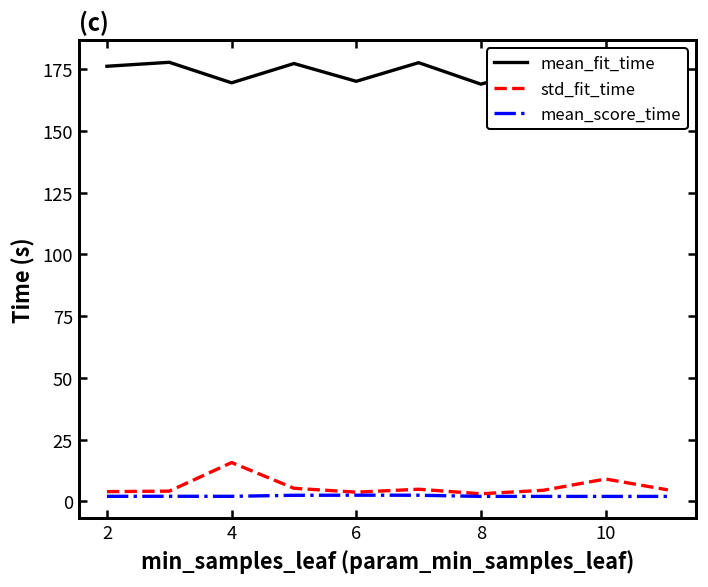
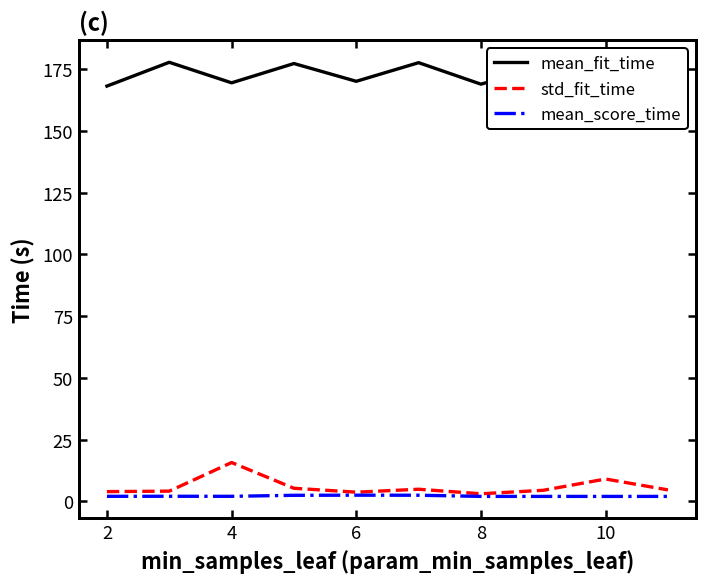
mean_fit_time, 2: 176 -> 168
